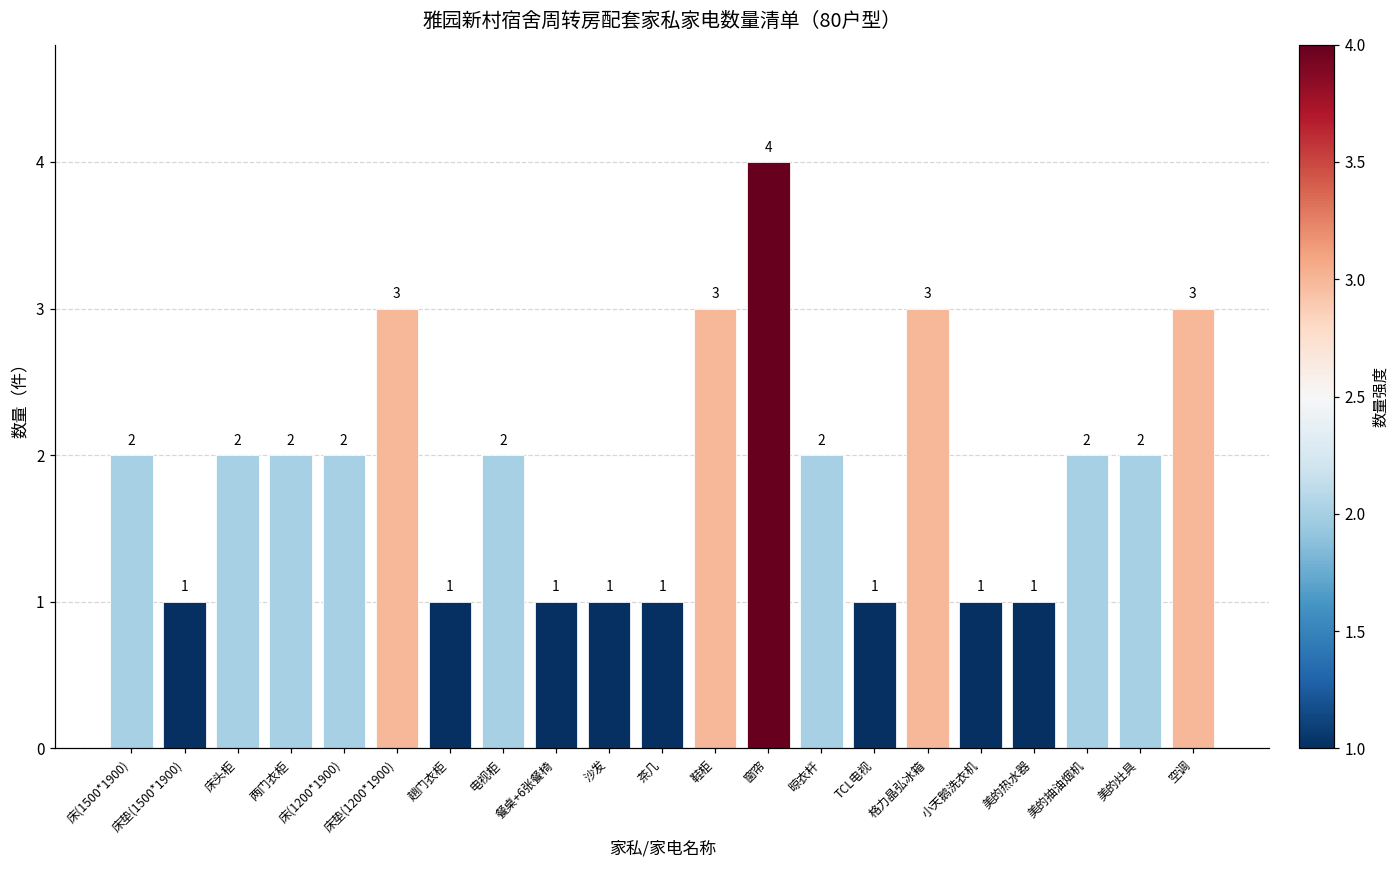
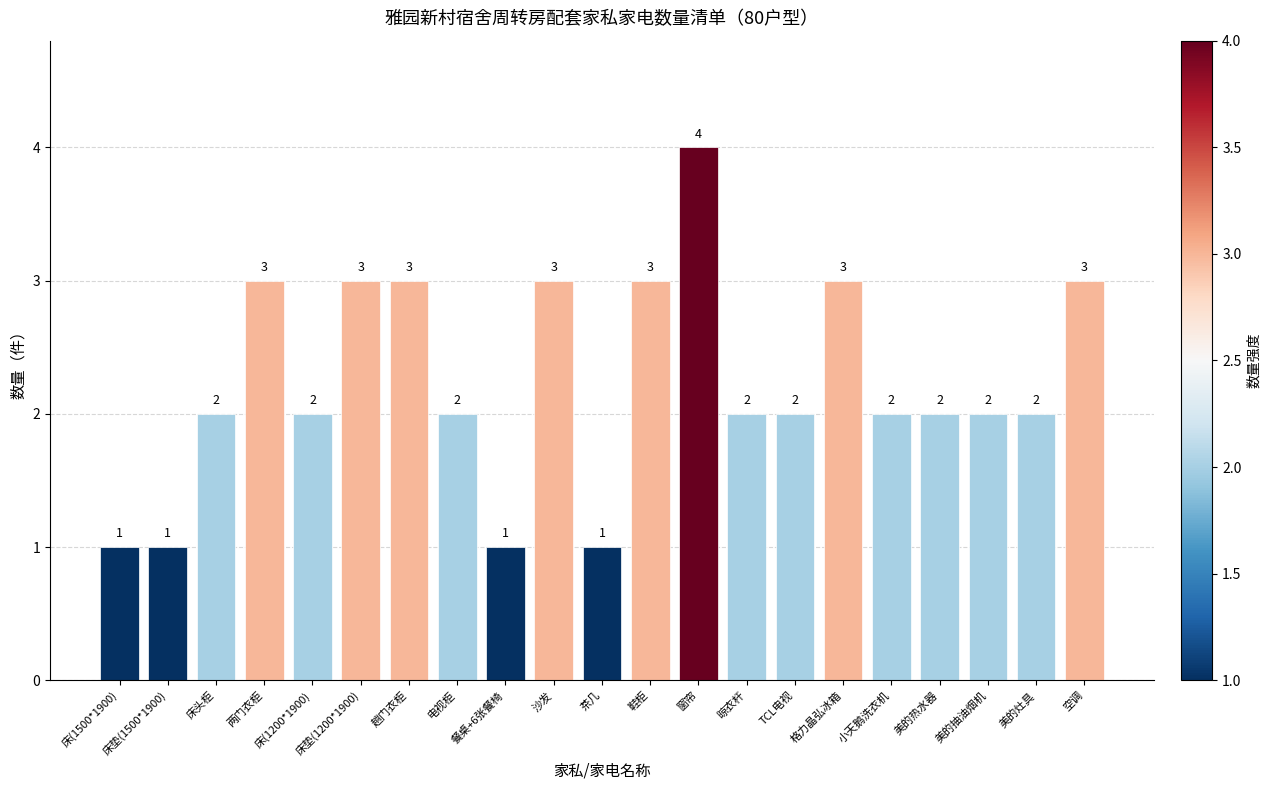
床(1500*1900): 2 -> 1
两门衣柜: 2 -> 3
趟门衣柜: 1 -> 3
沙发: 1 -> 3
TCL电视: 1 -> 2
小天鹅洗衣机: 1 -> 2
美的热水器: 1 -> 2
